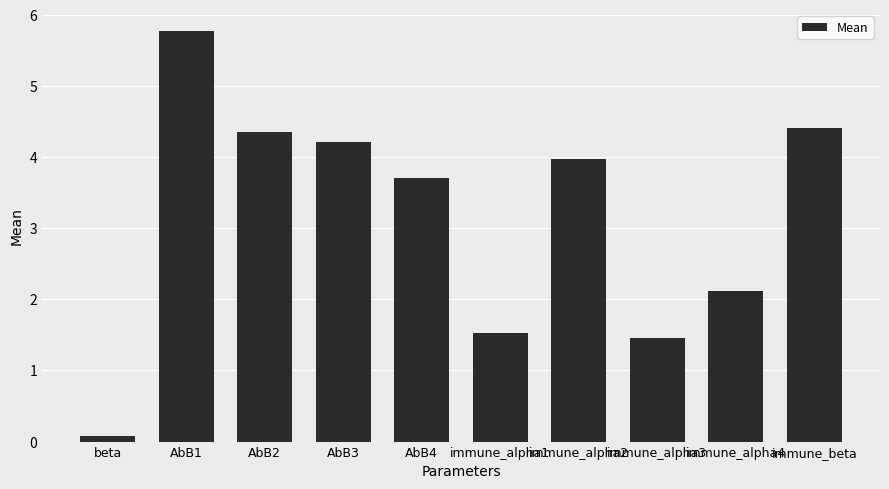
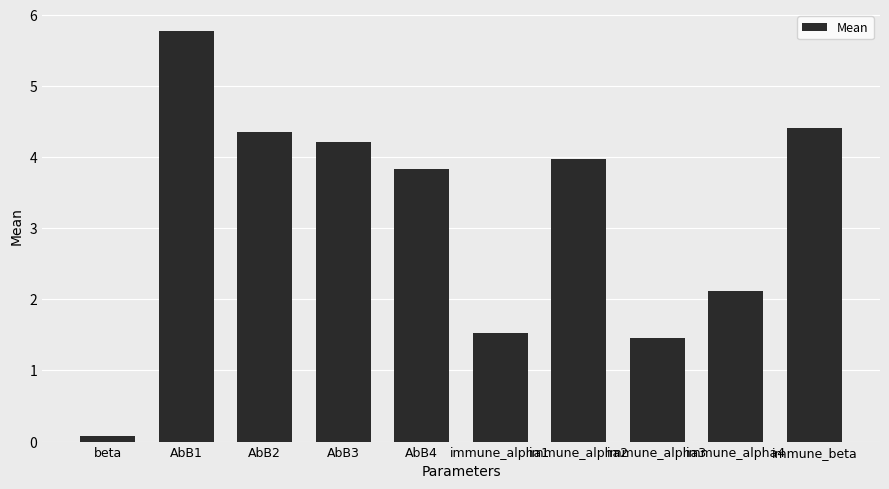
AbB4: 3.7 -> 3.8
